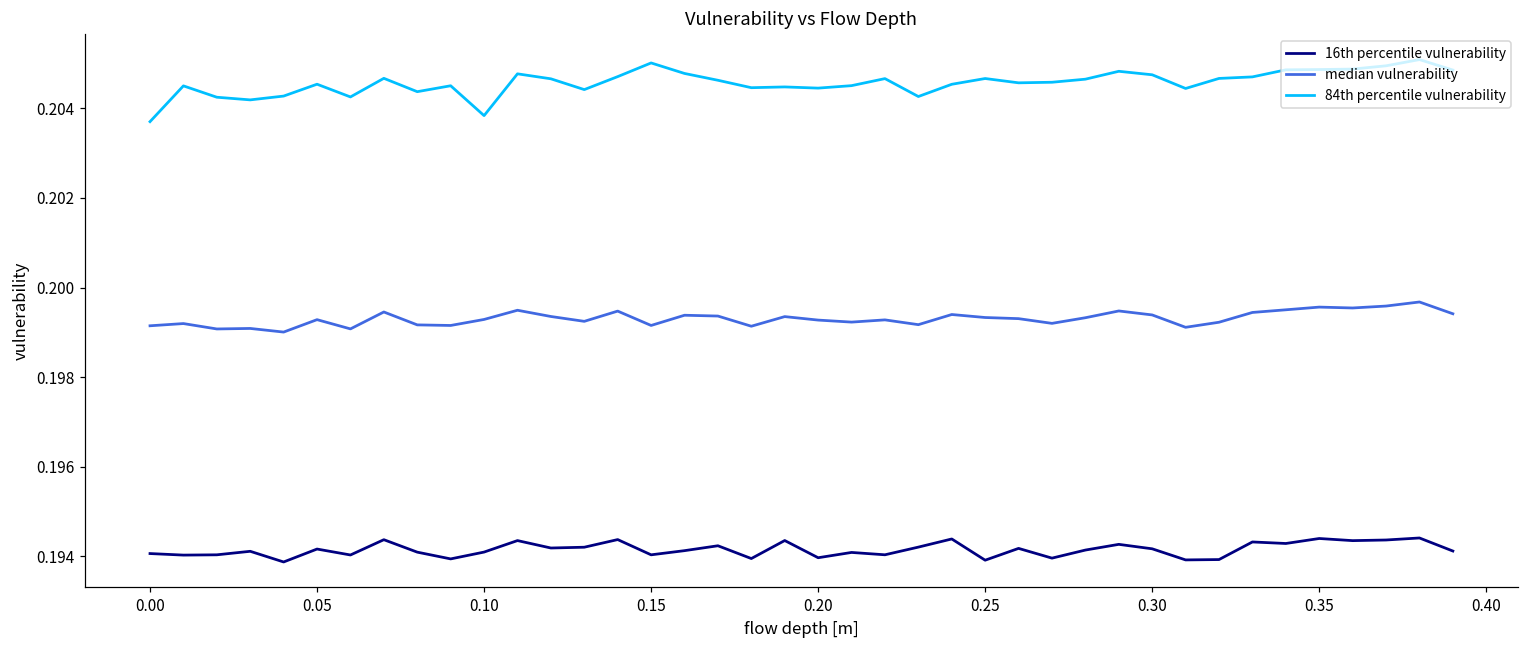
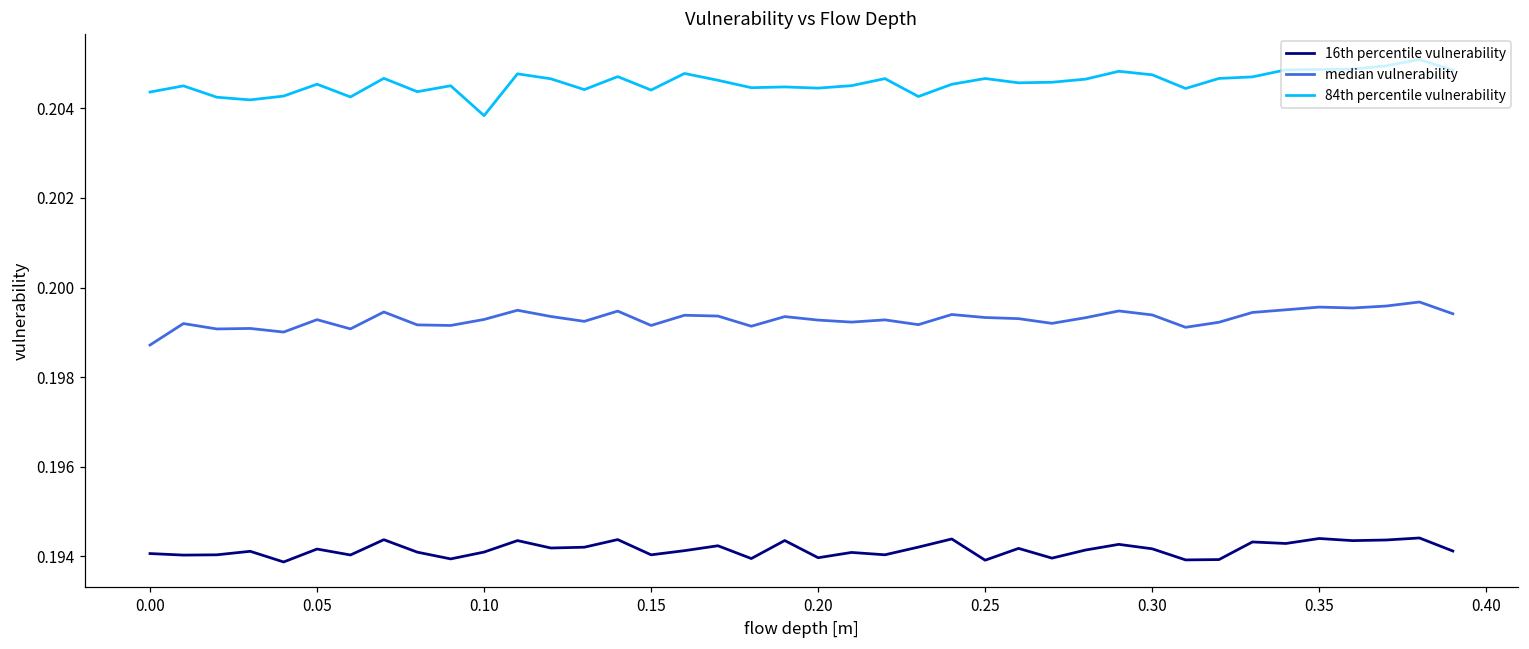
median vulnerability, 0.00: 0.1991 -> 0.1987
84th percentile vulnerability, 0.00: 0.2037 -> 0.2044
84th percentile vulnerability, 0.15: 0.2050 -> 0.2044
